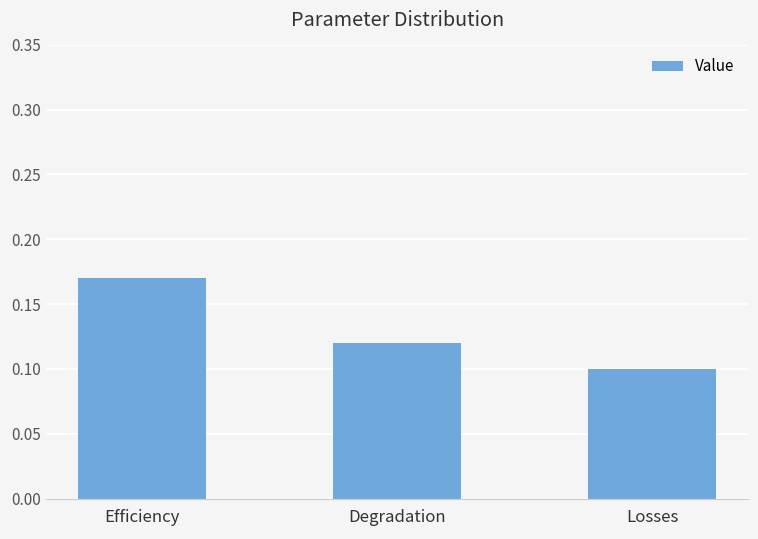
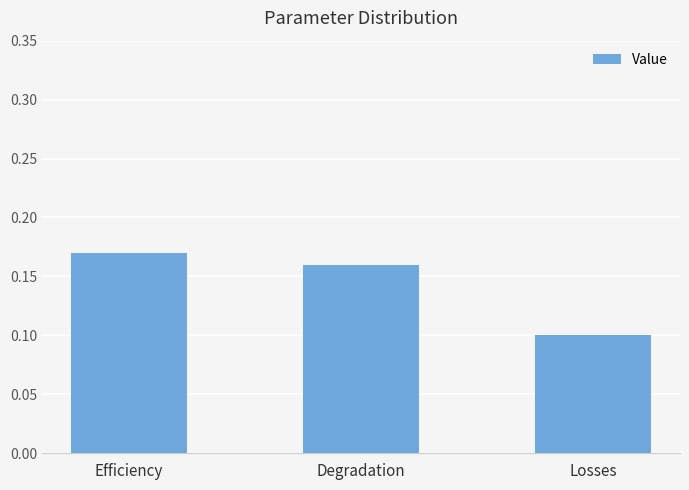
Degradation: 0.12 -> 0.16
